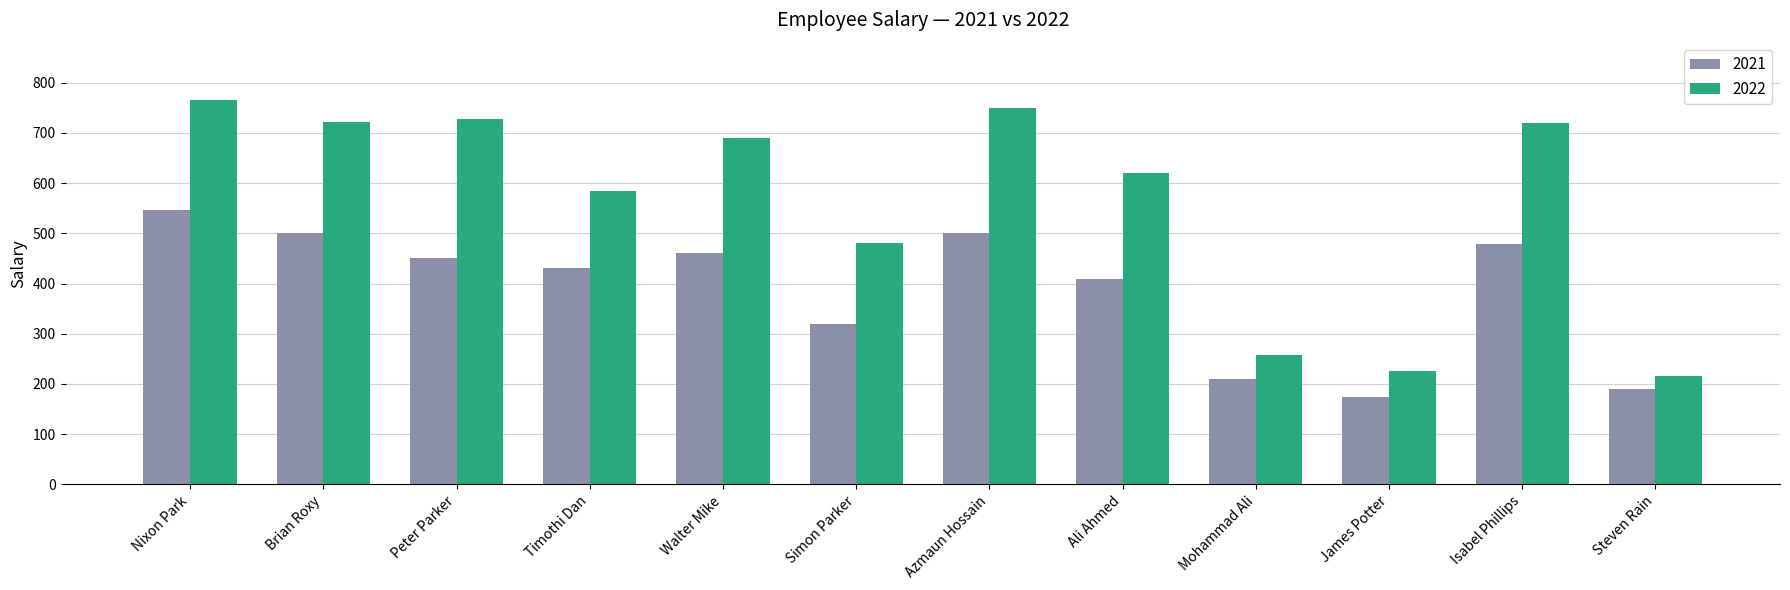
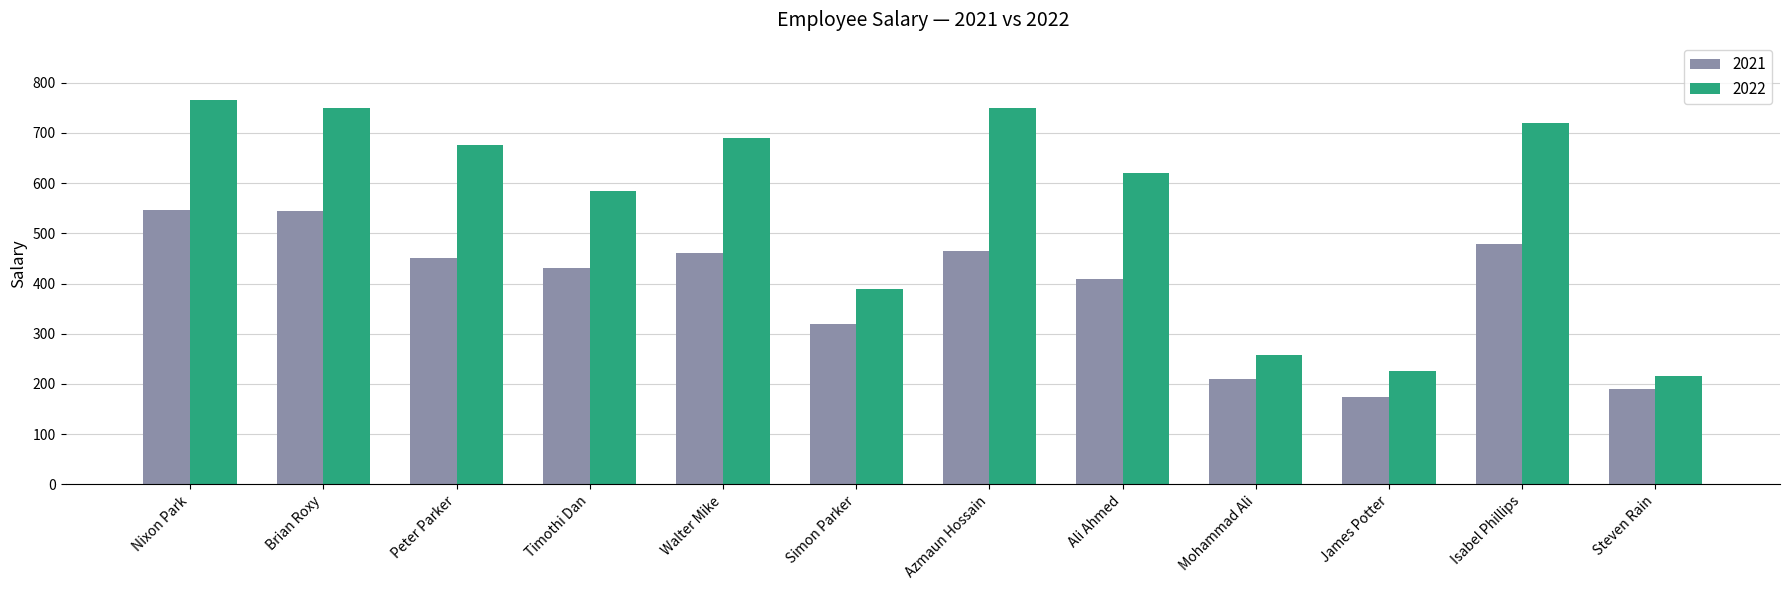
2021, Brian Roxy: 500 -> 550
2022, Brian Roxy: 720 -> 750
2022, Peter Parker: 730 -> 680
2022, Simon Parker: 480 -> 390
2021, Azmaun Hossain: 500 -> 470
